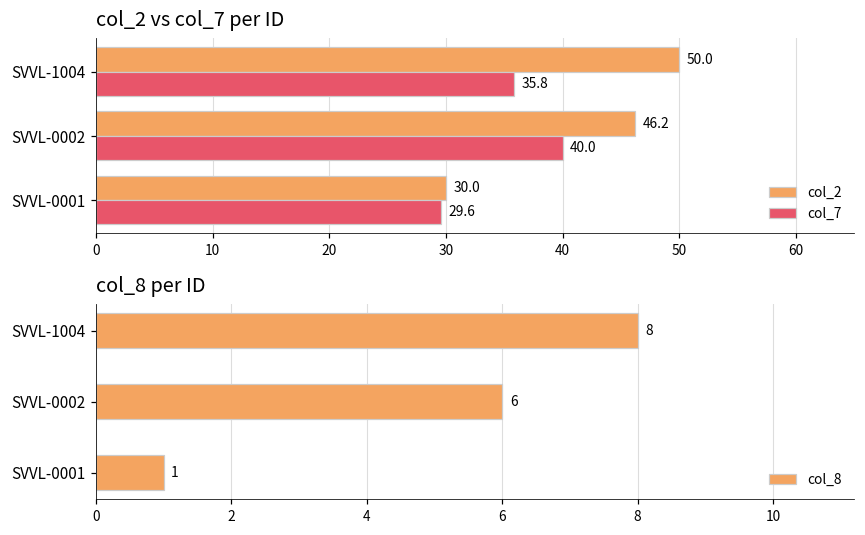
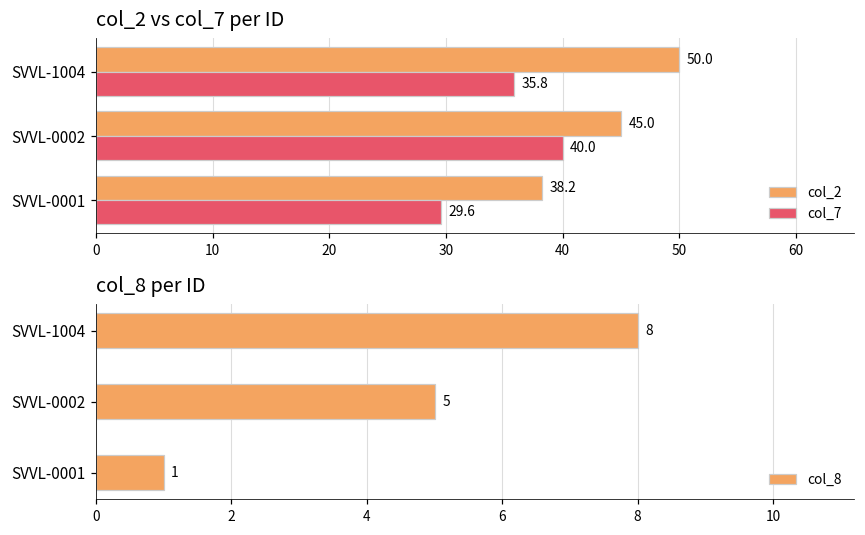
col_2 vs col_7 per ID, col_2, SVVL-0002: 46.2 -> 45.0
col_2 vs col_7 per ID, col_2, SVVL-0001: 30.0 -> 38.2
col_8 per ID, SVVL-0002: 6 -> 5
